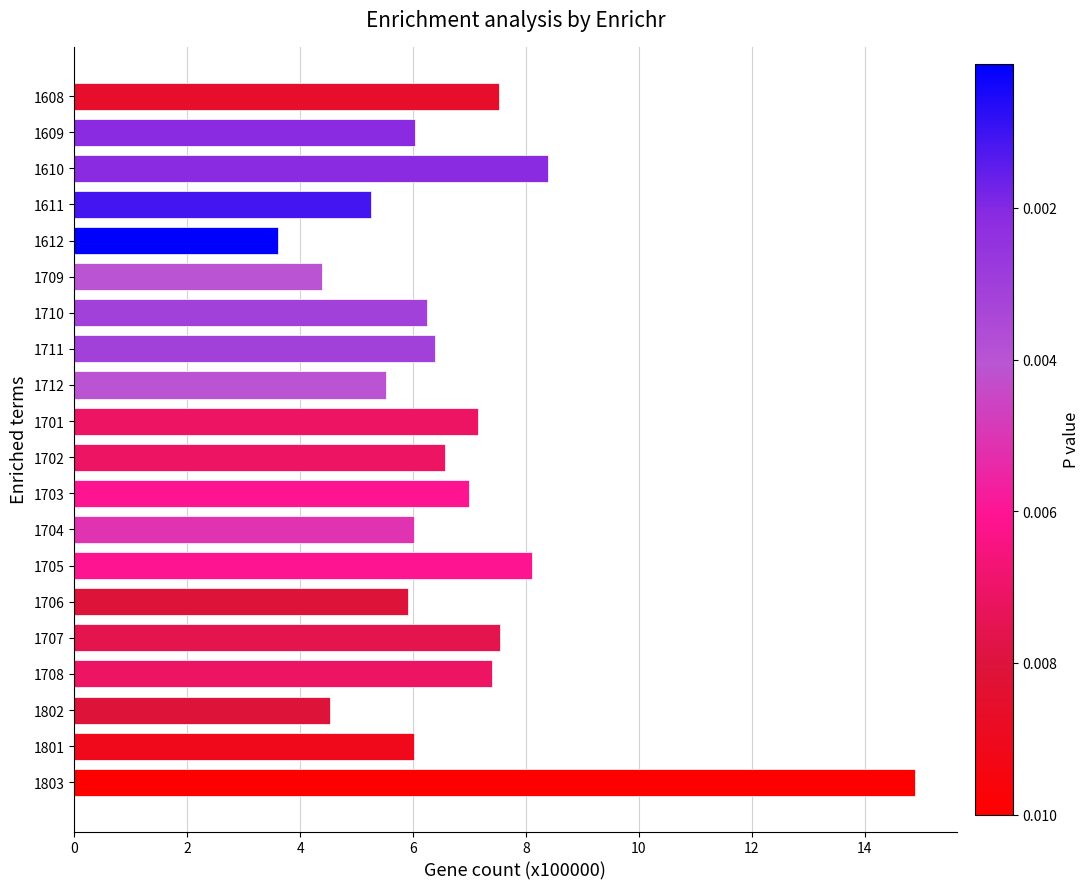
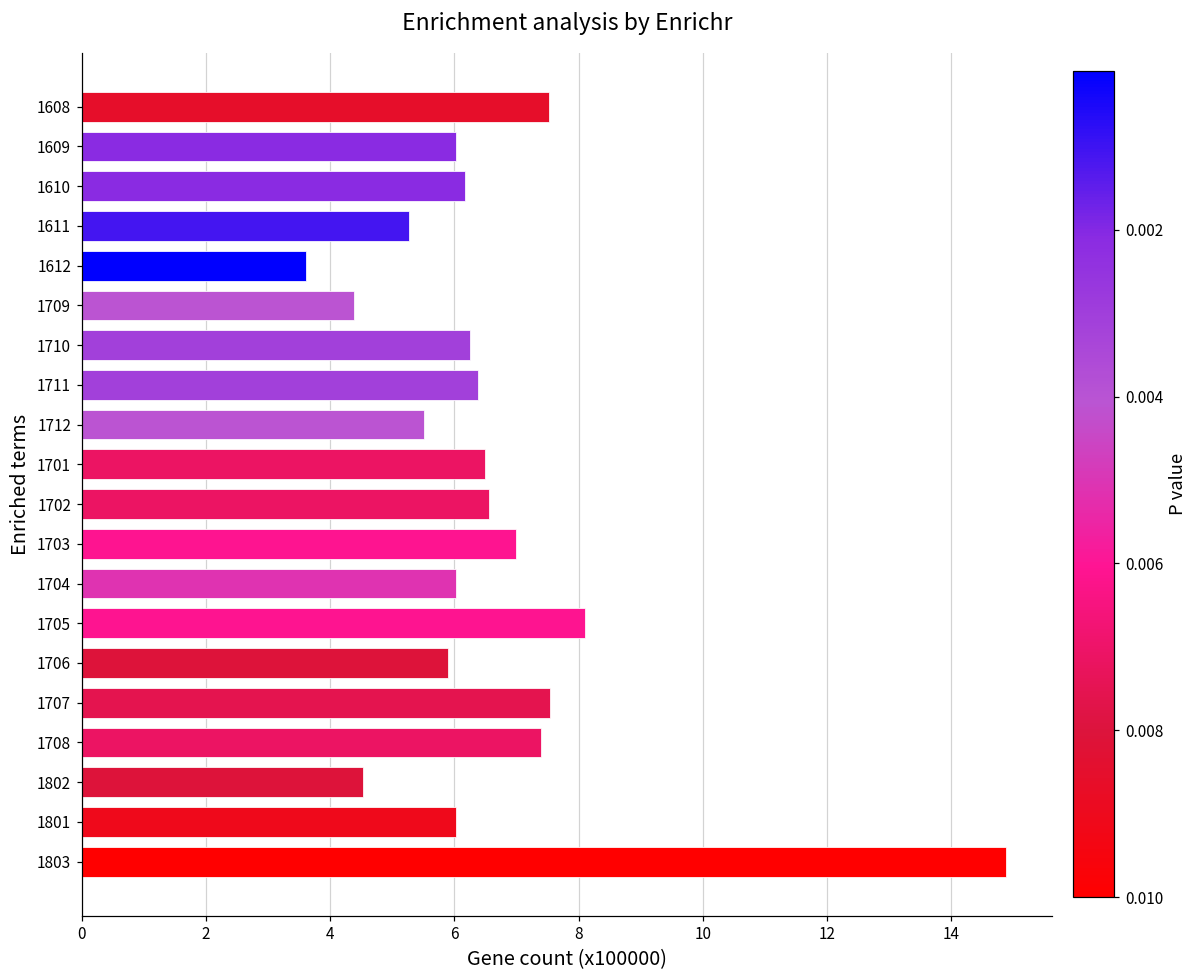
1610: 8.4 -> 6.2
1701: 7.2 -> 6.5
